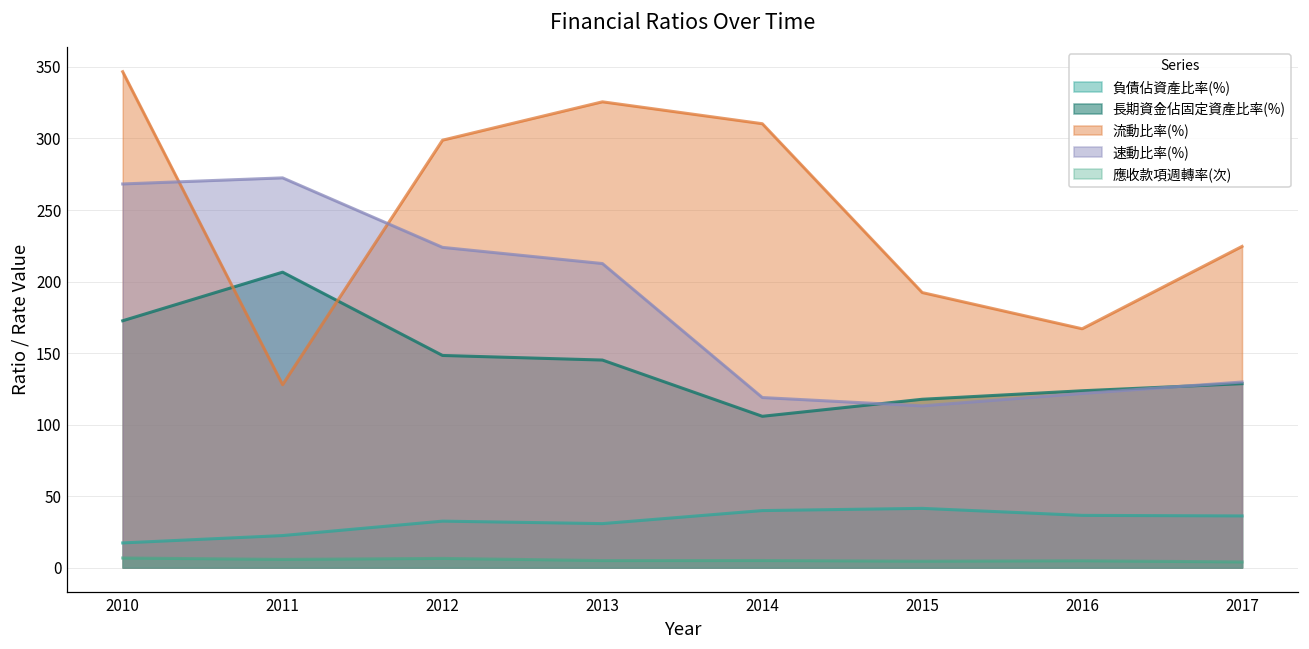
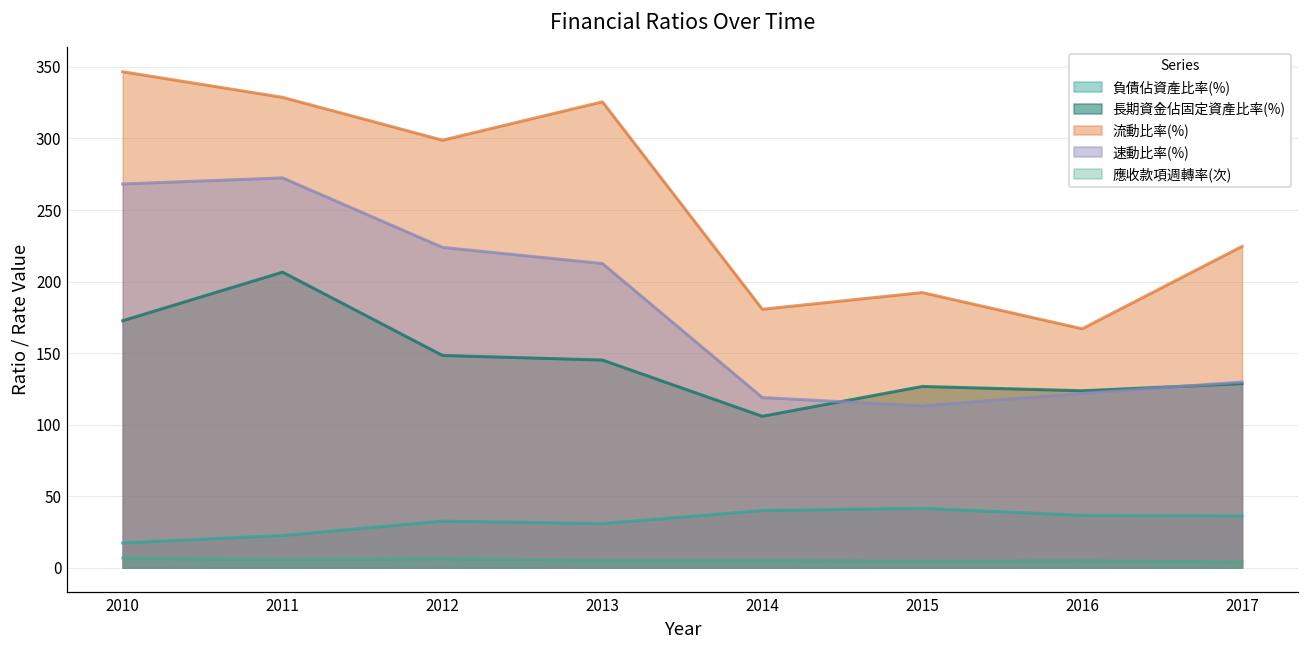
流動比率(%), 2011: 128 -> 329
流動比率(%), 2014: 310 -> 181
長期資金佔固定資產比率(%), 2015: 118 -> 127
